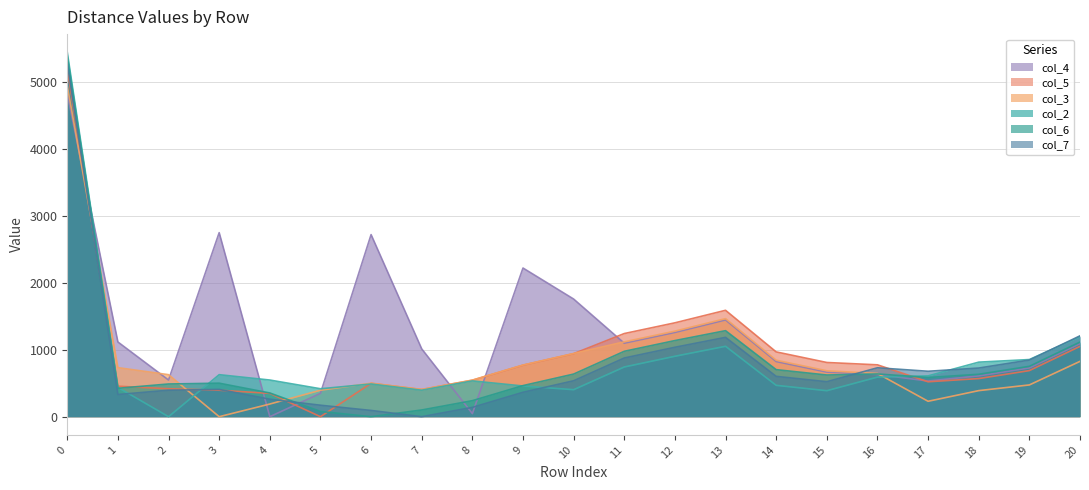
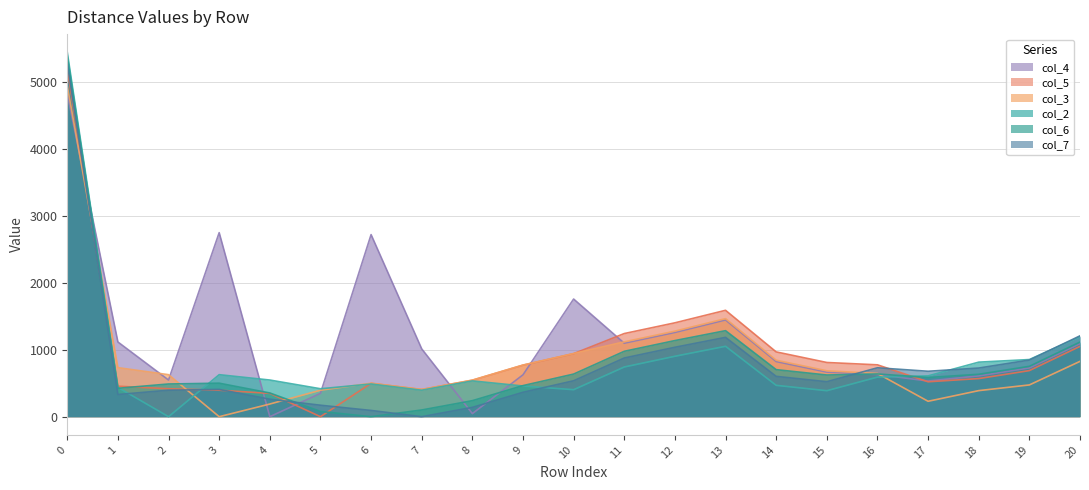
col_4, 9: 2200 -> 600
